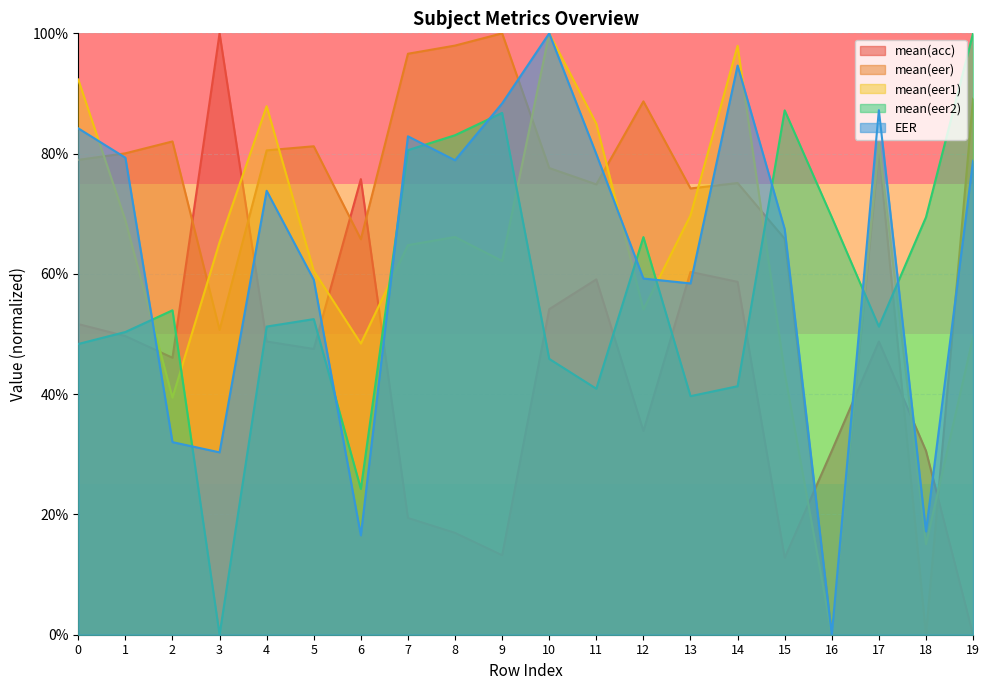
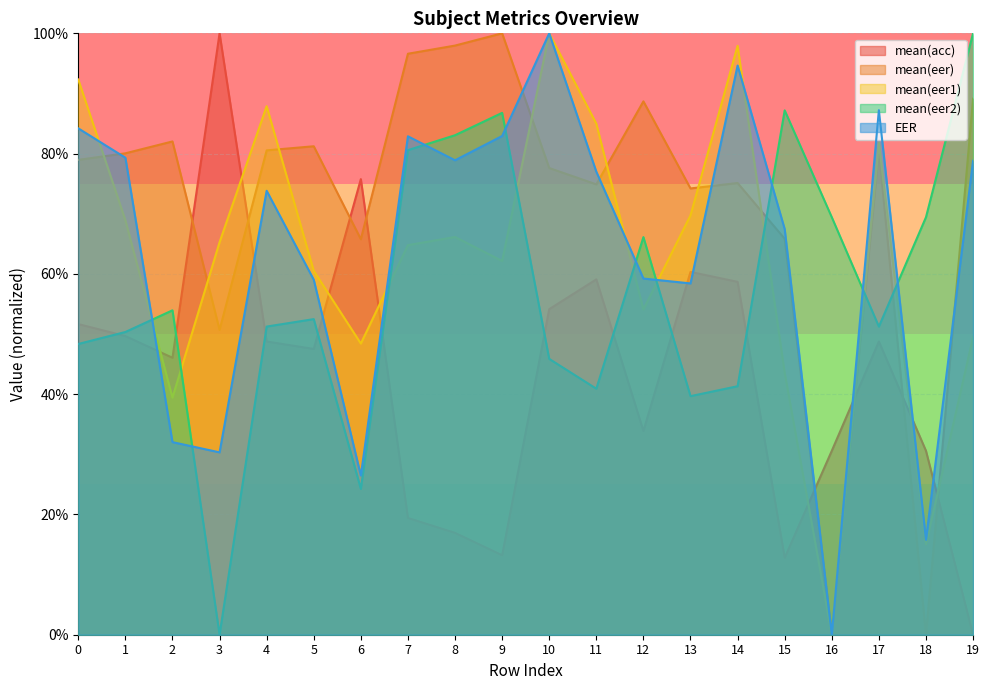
EER, 6: 17% -> 26%
EER, 9: 88% -> 83%
EER, 11: 80% -> 77%
EER, 18: 17% -> 16%
